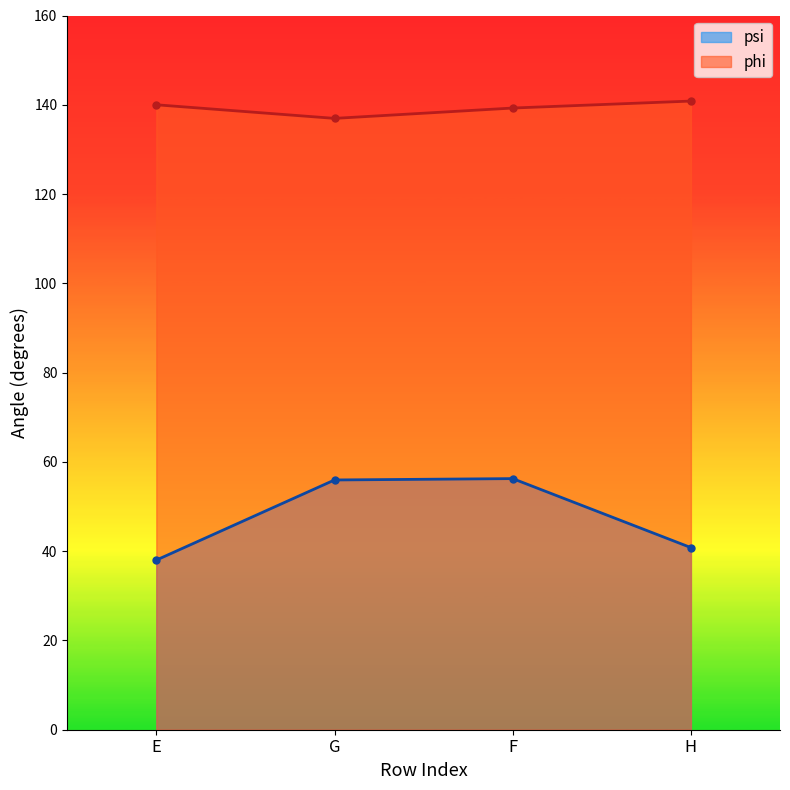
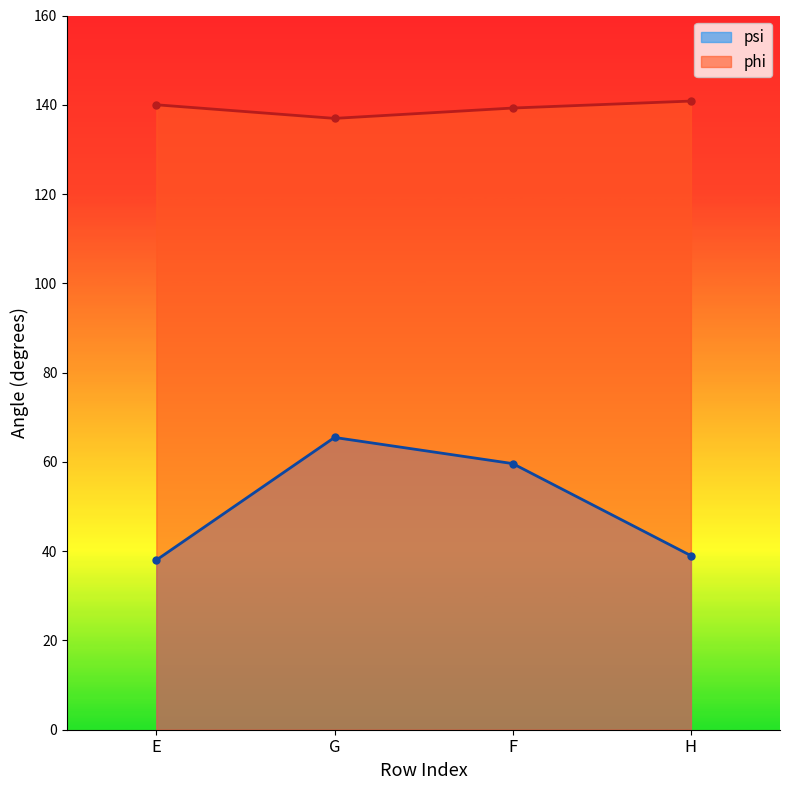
psi, G: 56 -> 65
psi, F: 56 -> 60
psi, H: 41 -> 39
